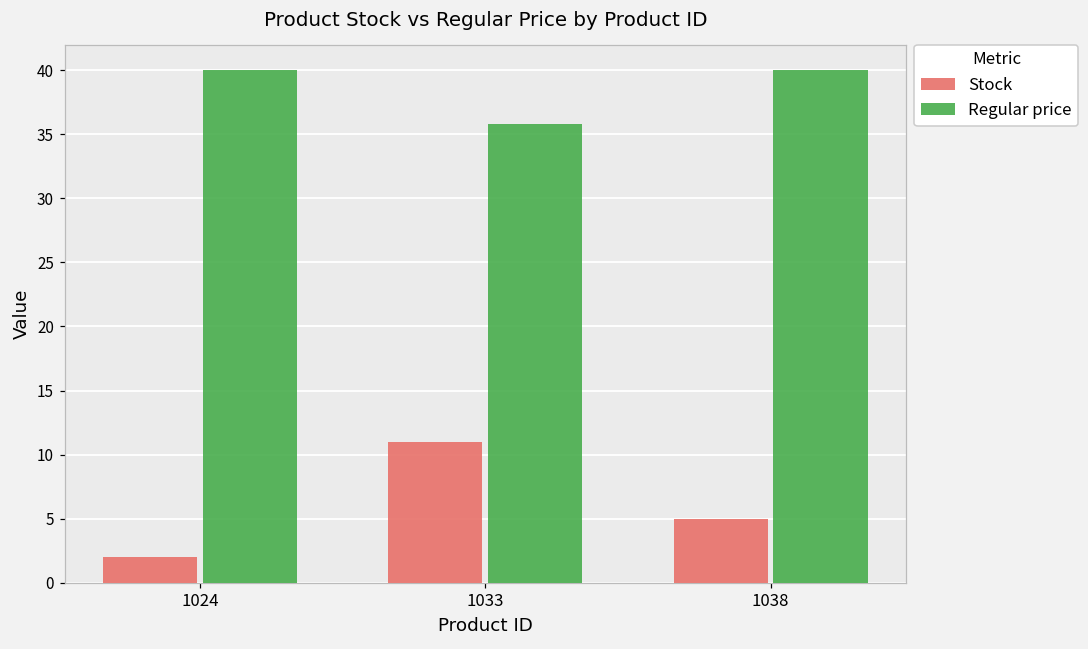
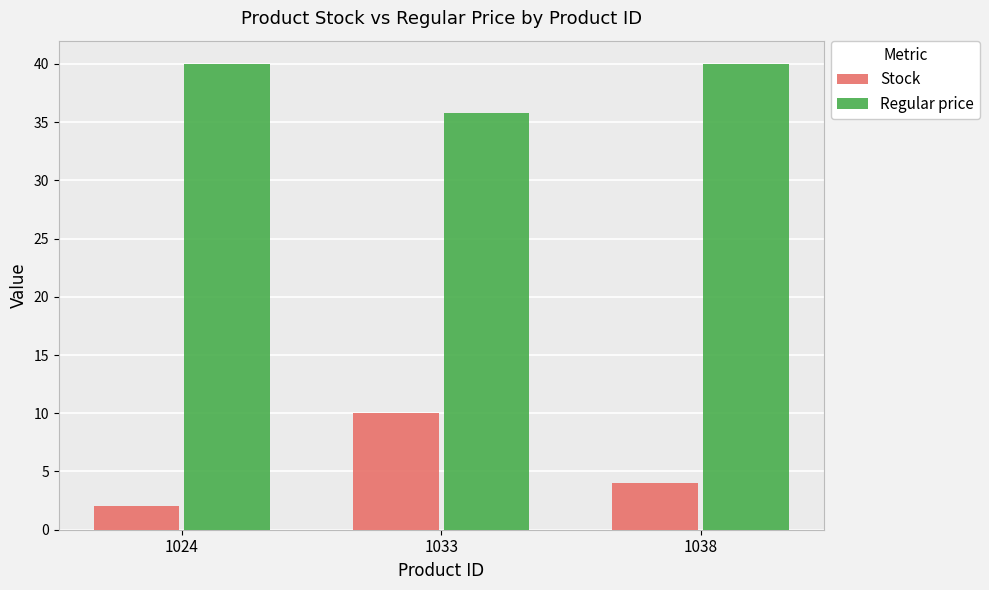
Stock, 1033: 11 -> 10
Stock, 1038: 5 -> 4
